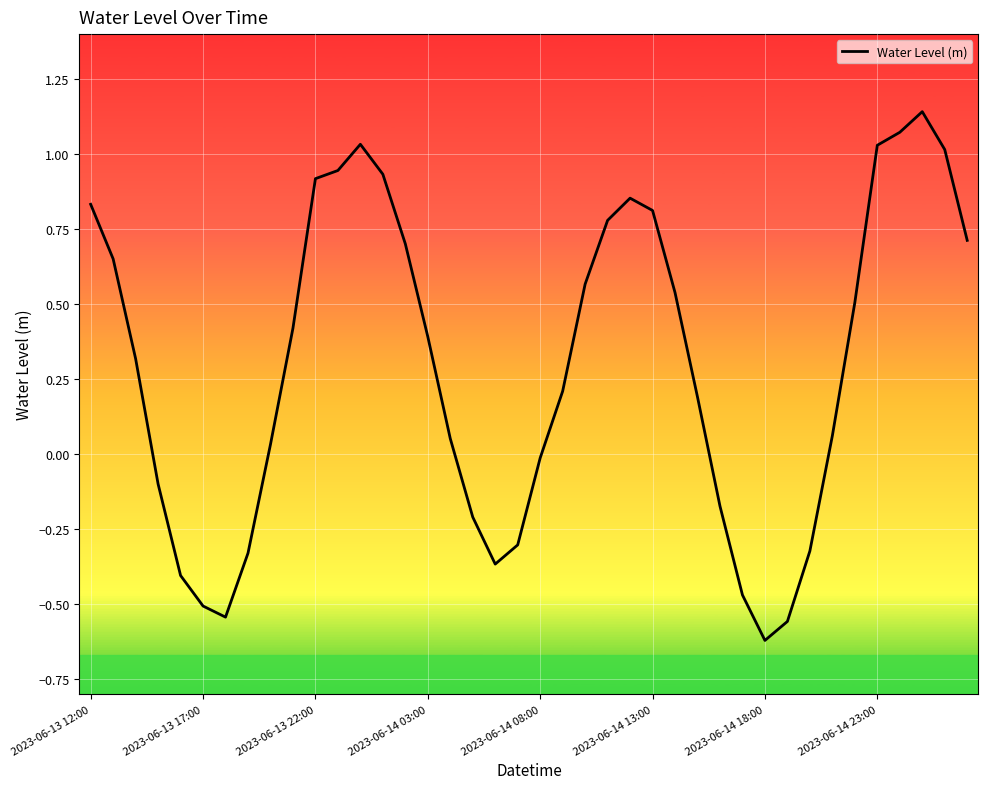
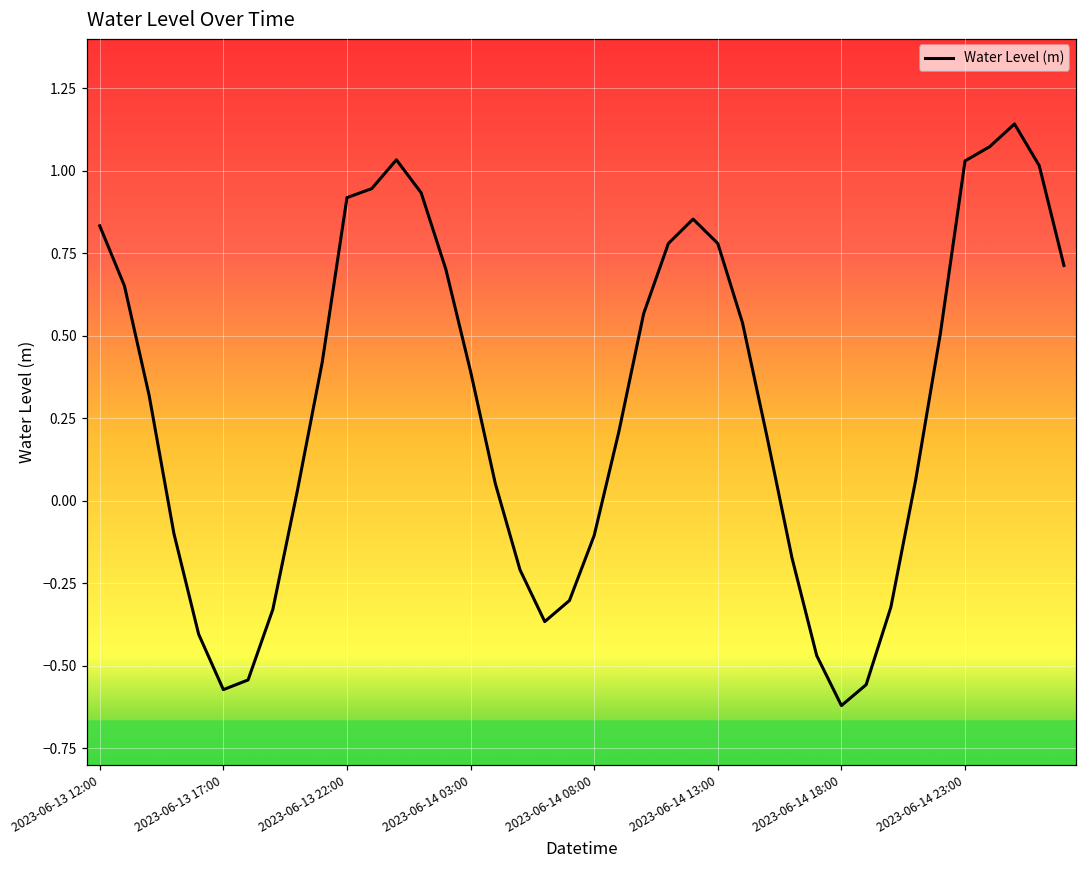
Water Level (m), 2023-06-13 17:00: -0.51 -> -0.57
Water Level (m), 2023-06-14 08:00: -0.01 -> -0.10
Water Level (m), 2023-06-14 13:00: 0.81 -> 0.78
